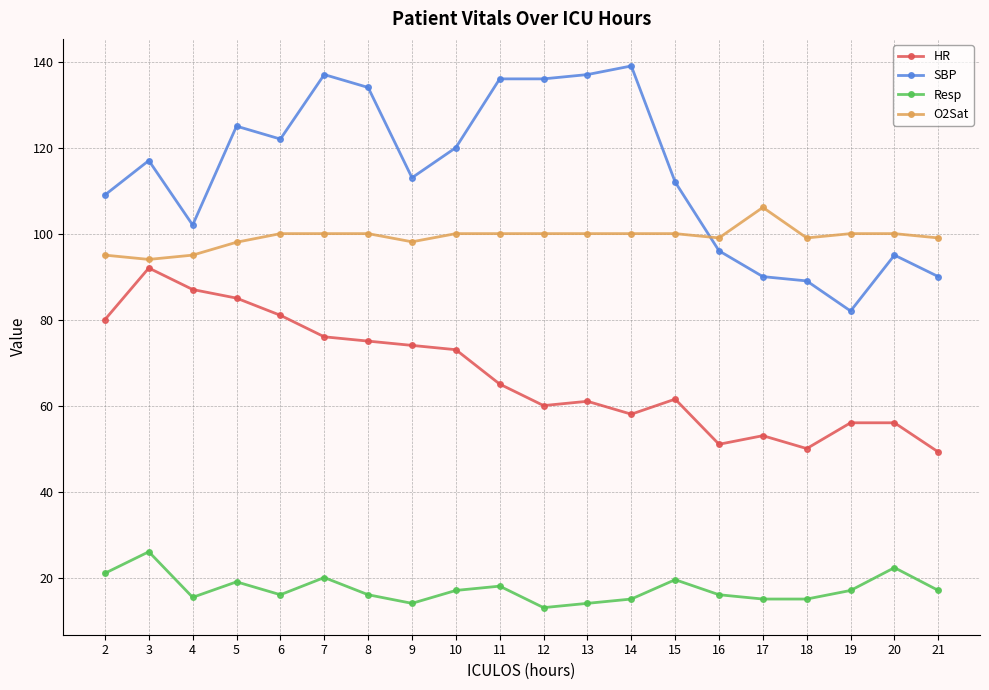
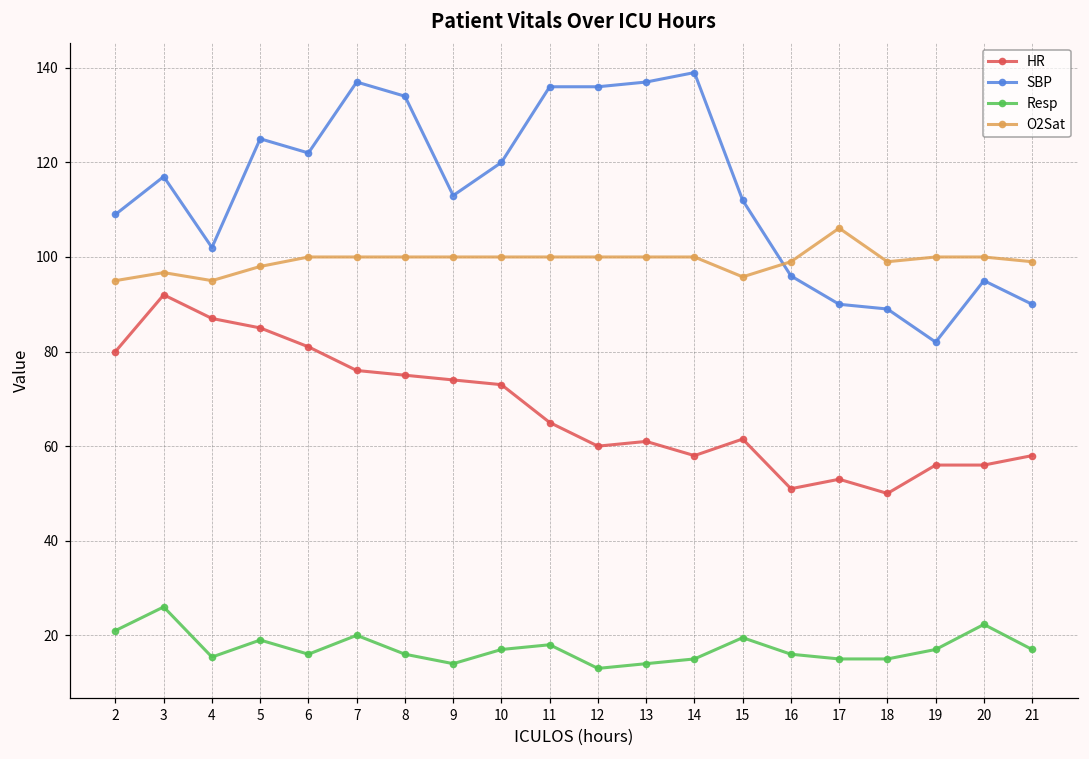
O2Sat, 3: 94 -> 97
O2Sat, 9: 98 -> 100
O2Sat, 15: 100 -> 96
HR, 21: 49 -> 58
